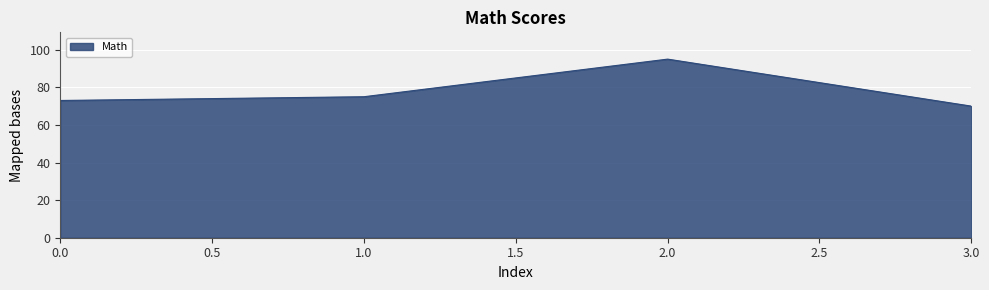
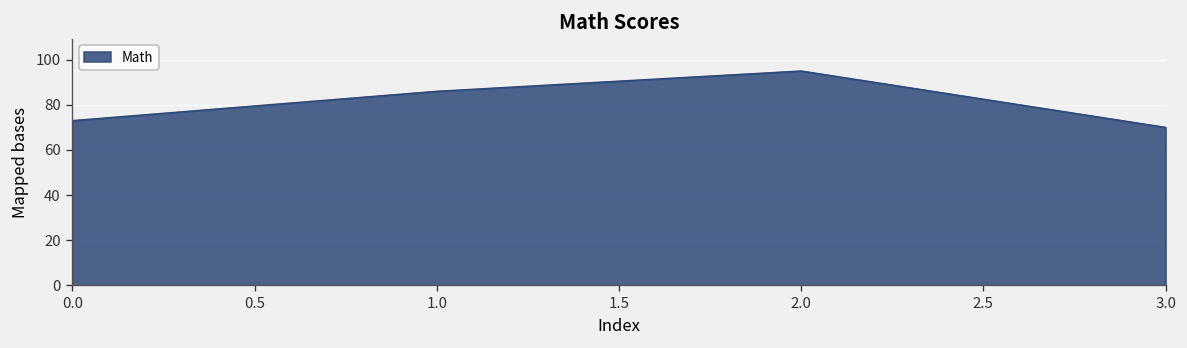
1.0: 75 -> 86
